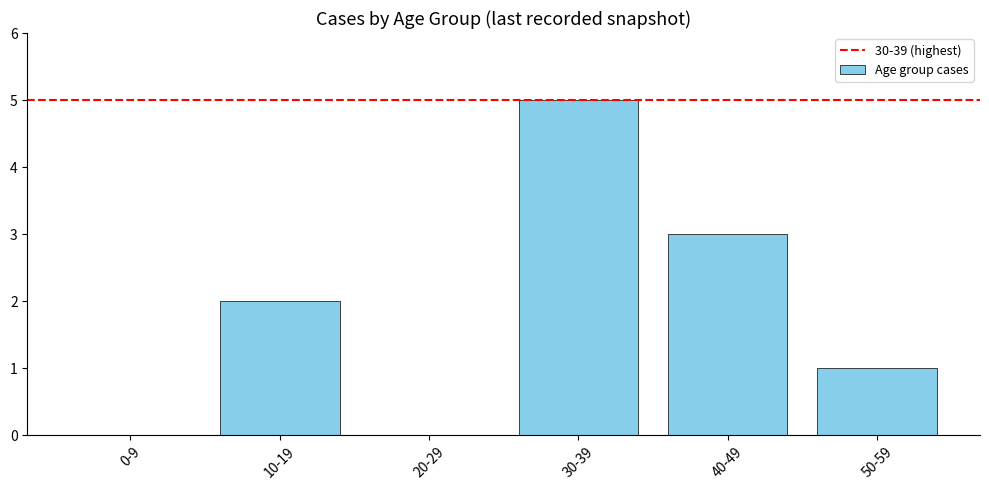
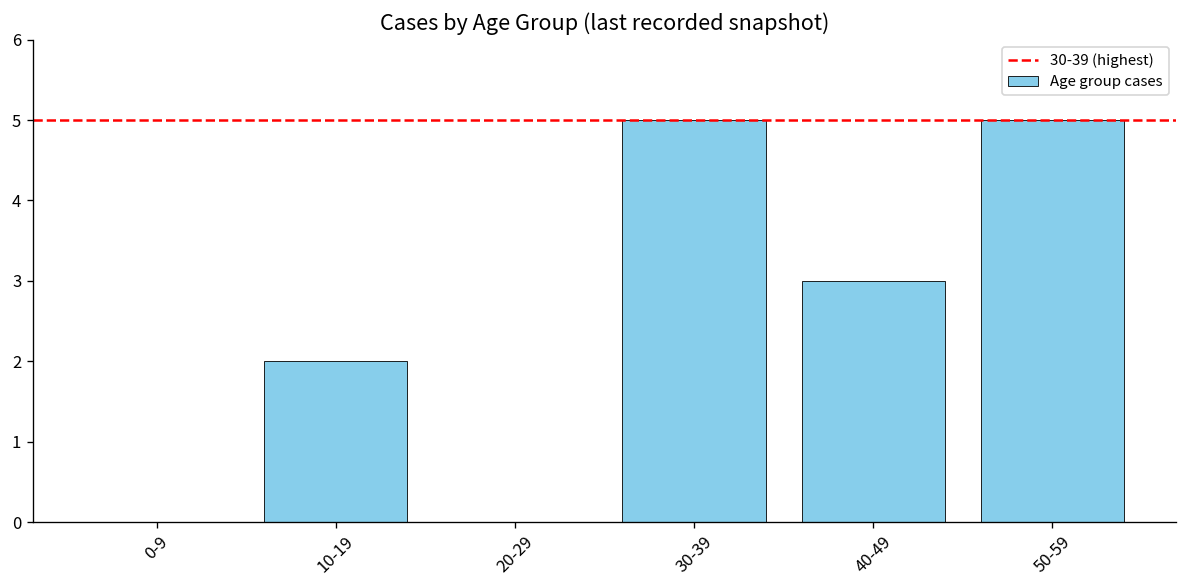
50-59: 1 -> 5
